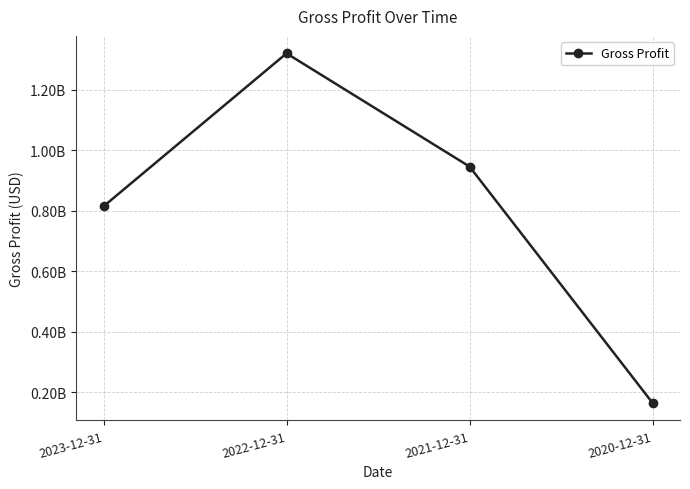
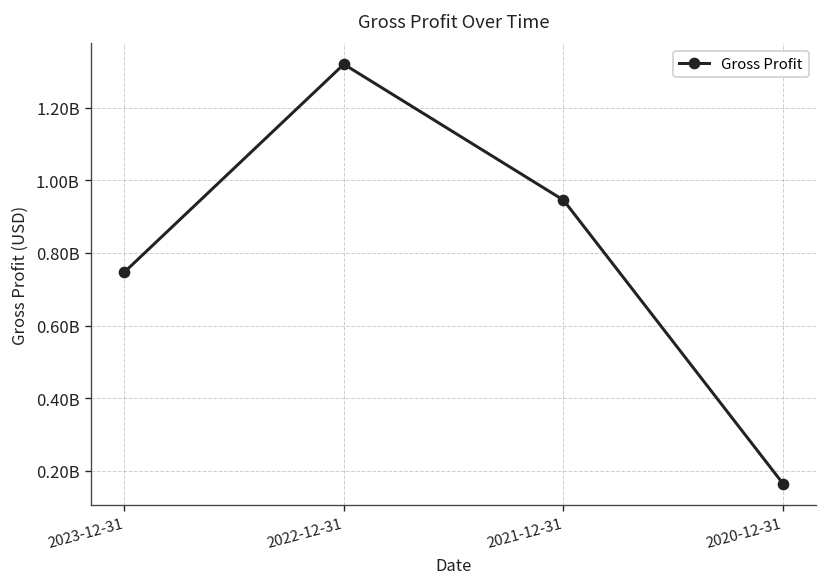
2023-12-31: 810000000 -> 750000000
